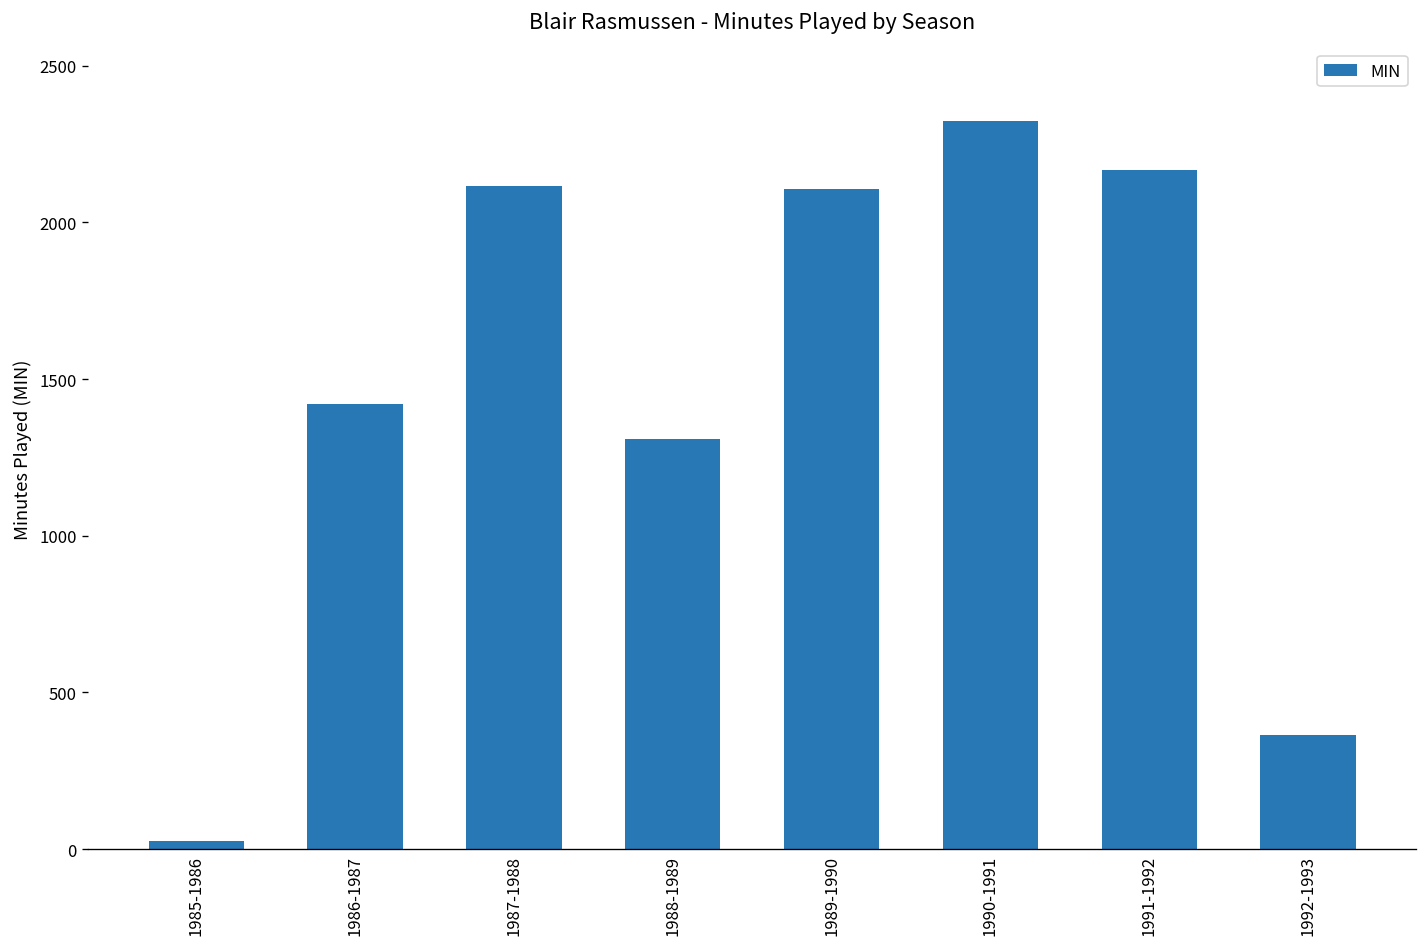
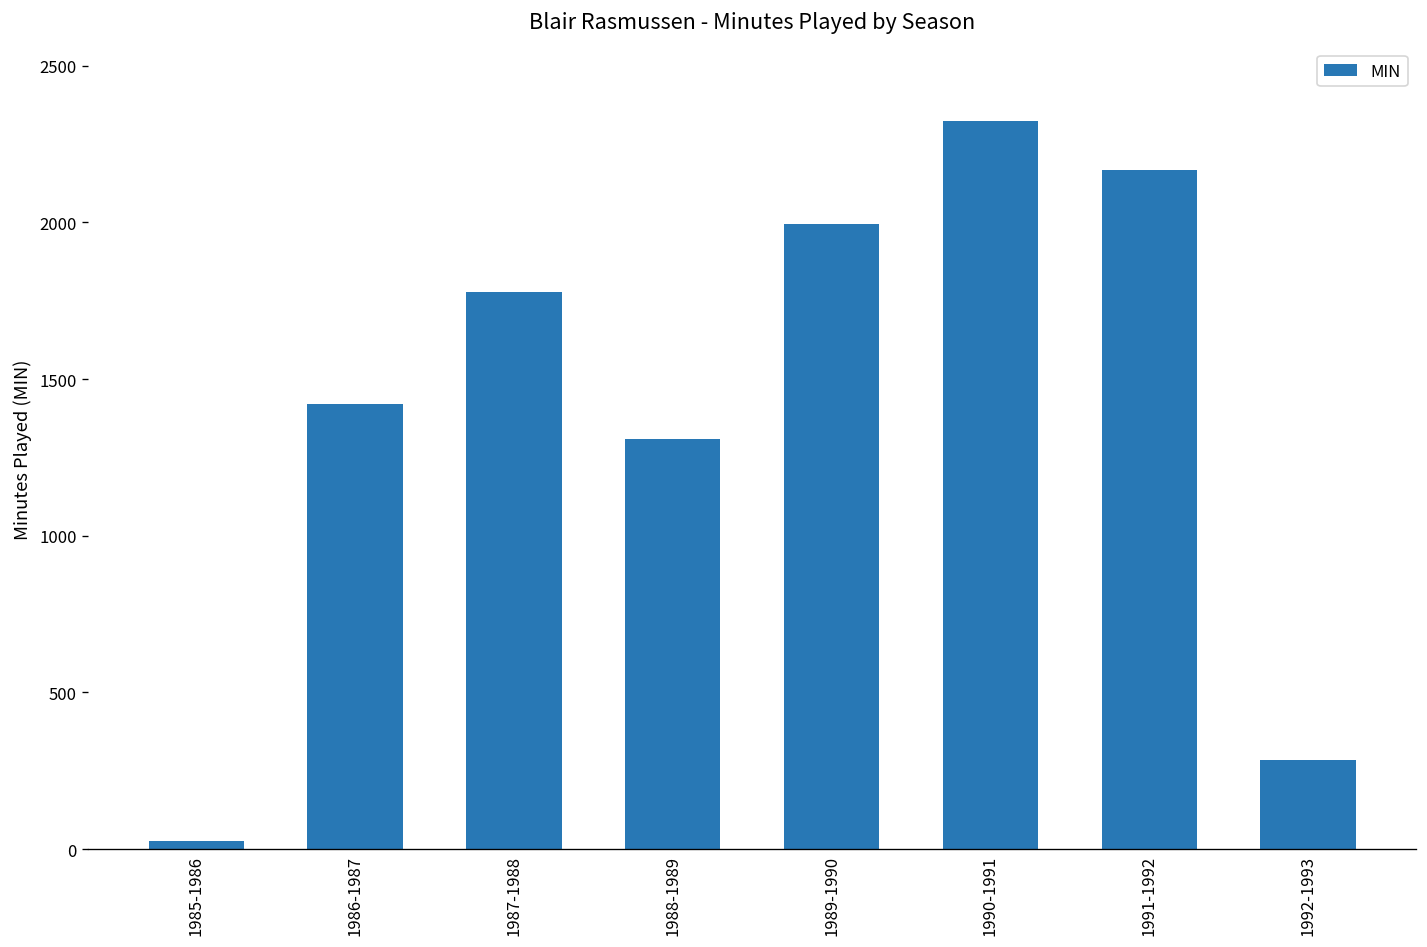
1987-1988: 2120 -> 1780
1989-1990: 2110 -> 2000
1992-1993: 370 -> 280
